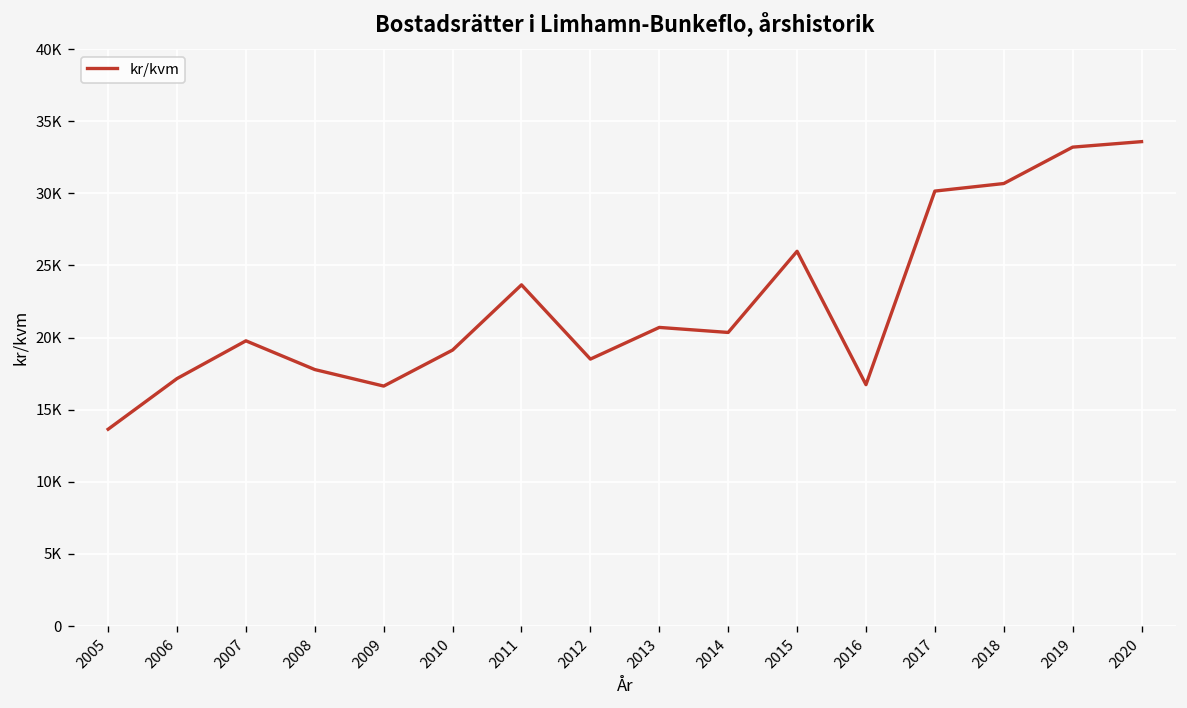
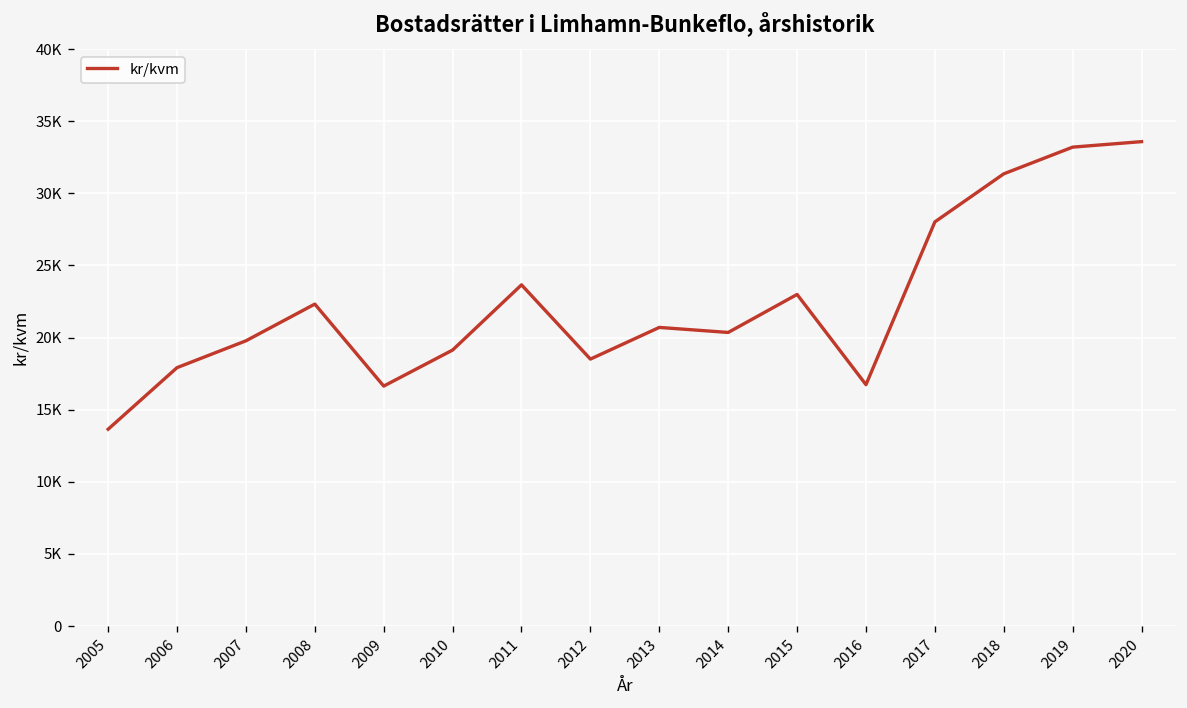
2006: 17200 -> 17900
2008: 17800 -> 22300
2015: 26000 -> 23000
2017: 30200 -> 28000
2018: 30700 -> 31400
